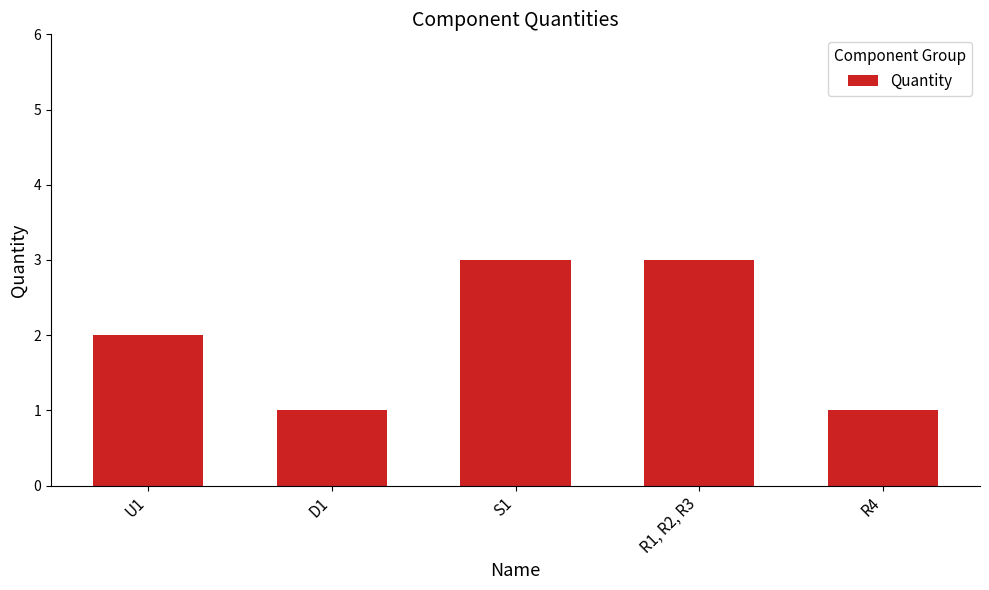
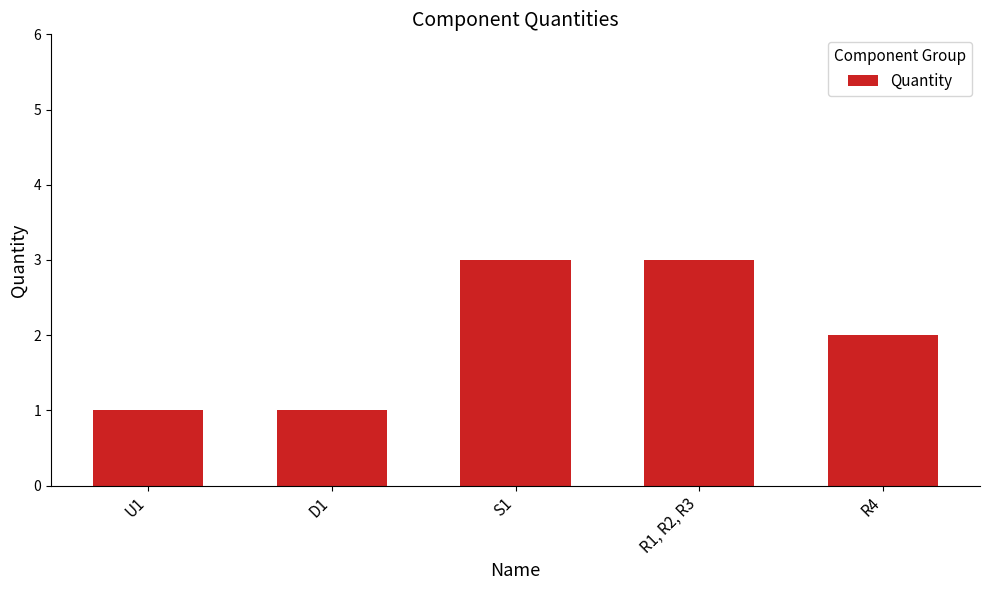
U1: 2 -> 1
R4: 1 -> 2
